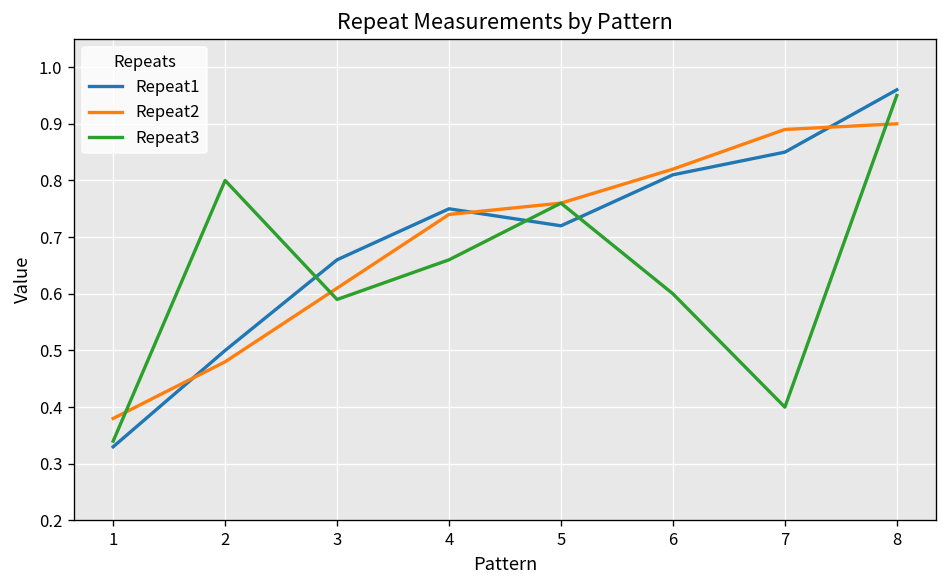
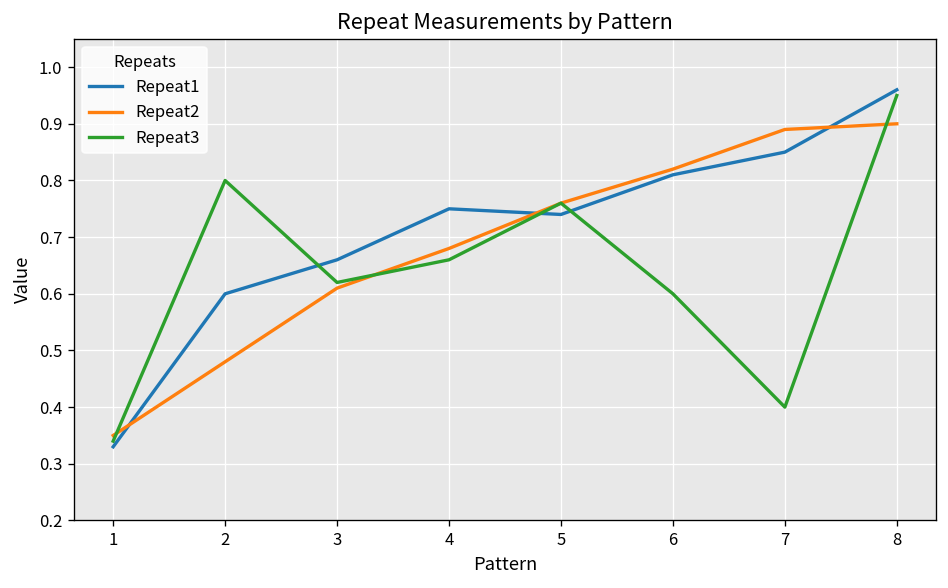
Repeat2, 1: 0.38 -> 0.35
Repeat1, 2: 0.5 -> 0.6
Repeat3, 3: 0.59 -> 0.62
Repeat2, 4: 0.74 -> 0.68
Repeat1, 5: 0.72 -> 0.74
